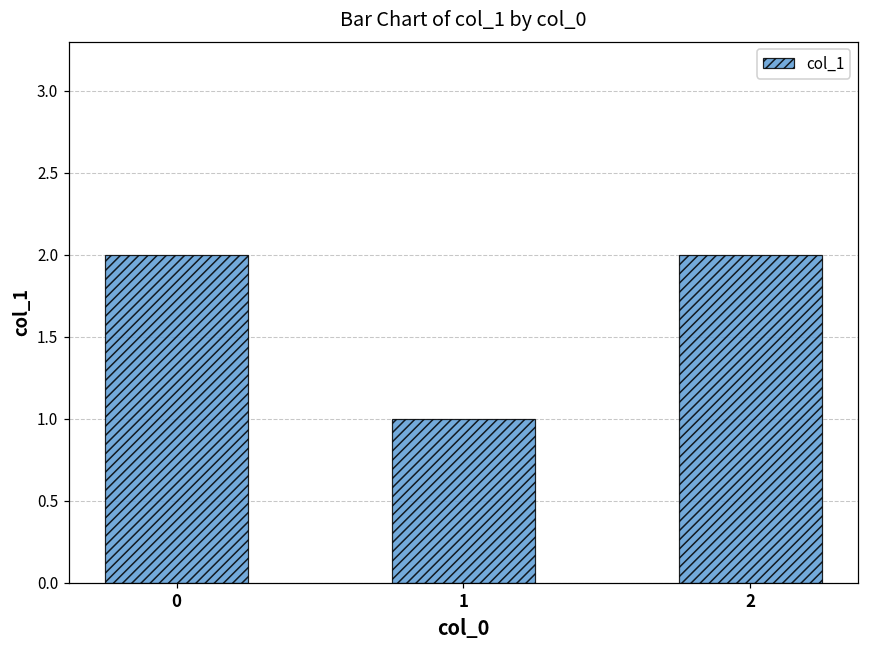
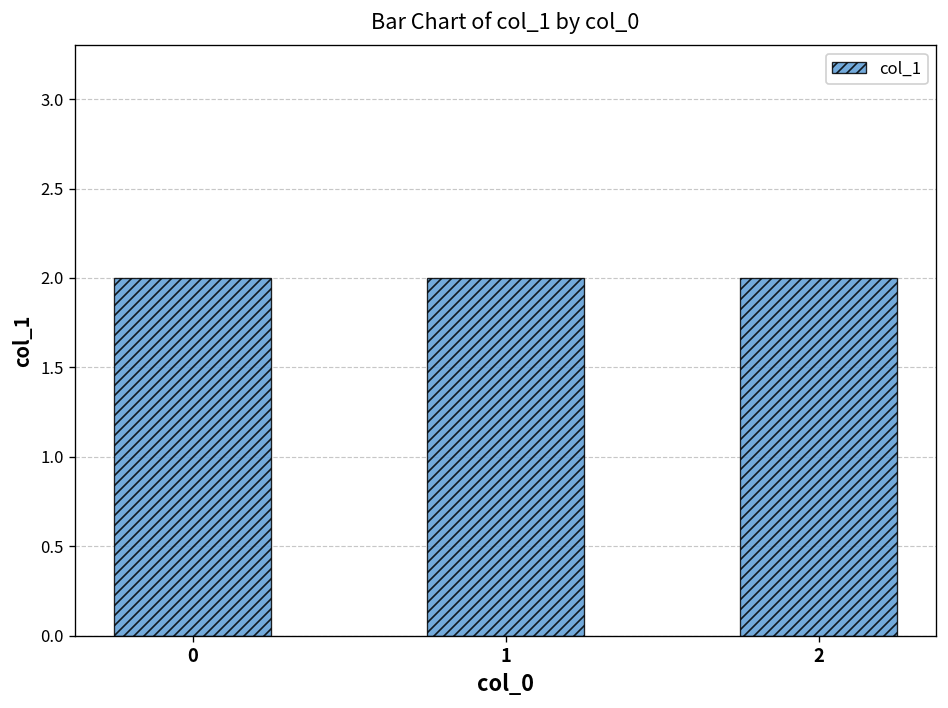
1: 1 -> 2
